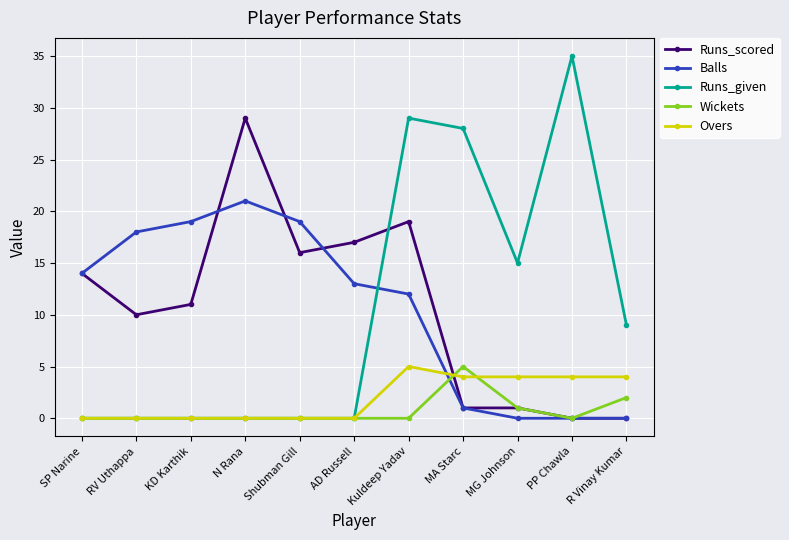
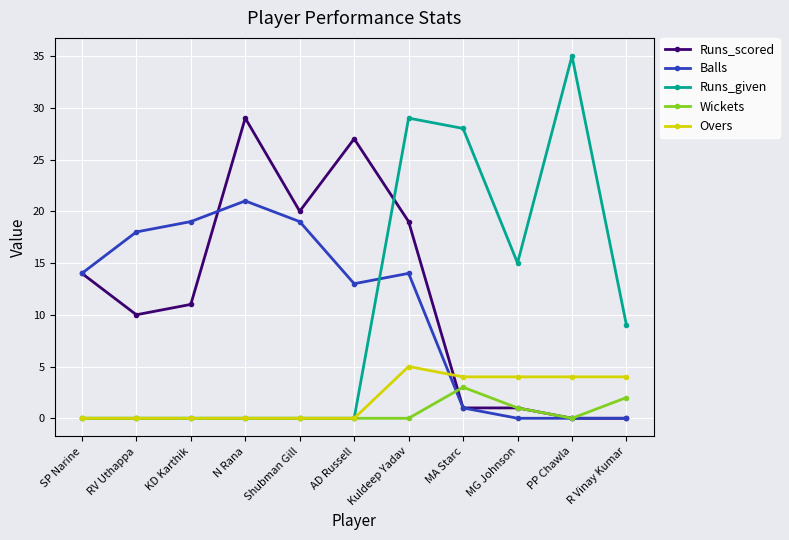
Runs_scored, Shubman Gill: 16 -> 20
Runs_scored, AD Russell: 17 -> 27
Balls, Kuldeep Yadav: 12 -> 14
Wickets, MA Starc: 5 -> 3
